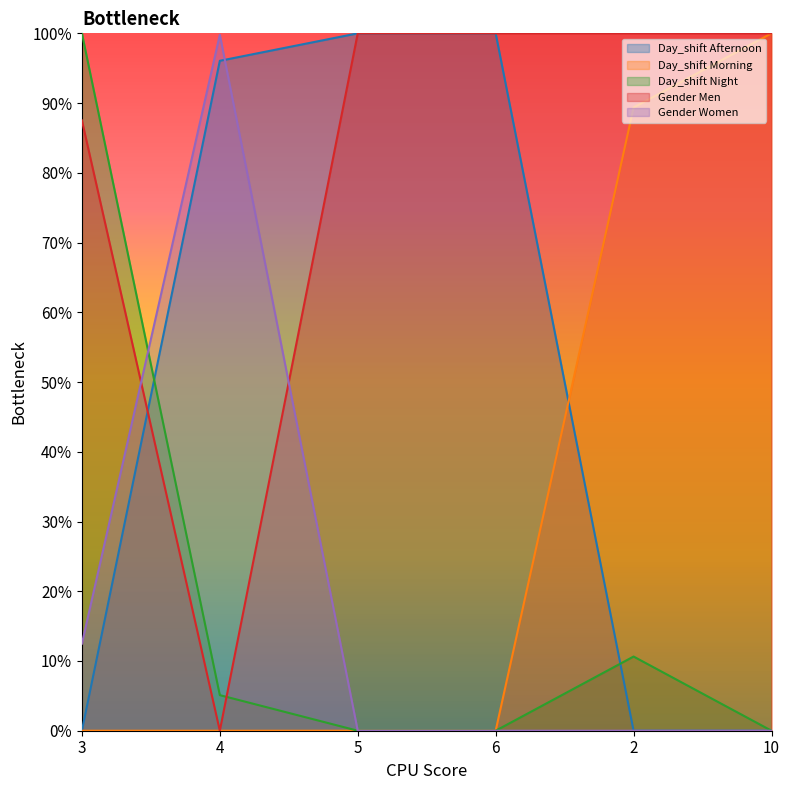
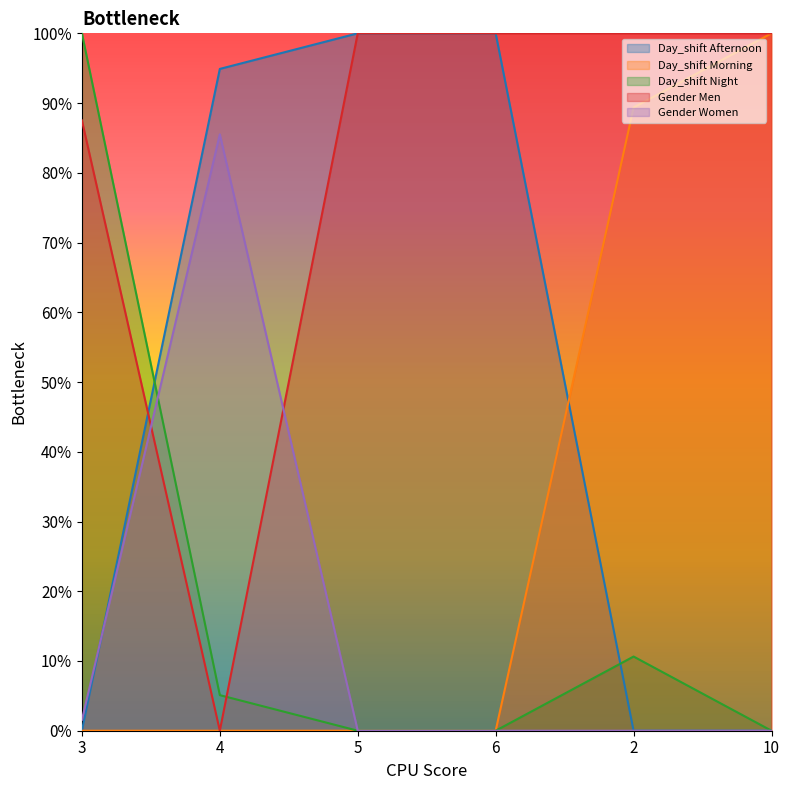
Gender Women, 3: 12% -> 2%
Day_shift Afternoon, 4: 96% -> 95%
Gender Women, 4: 100% -> 86%
